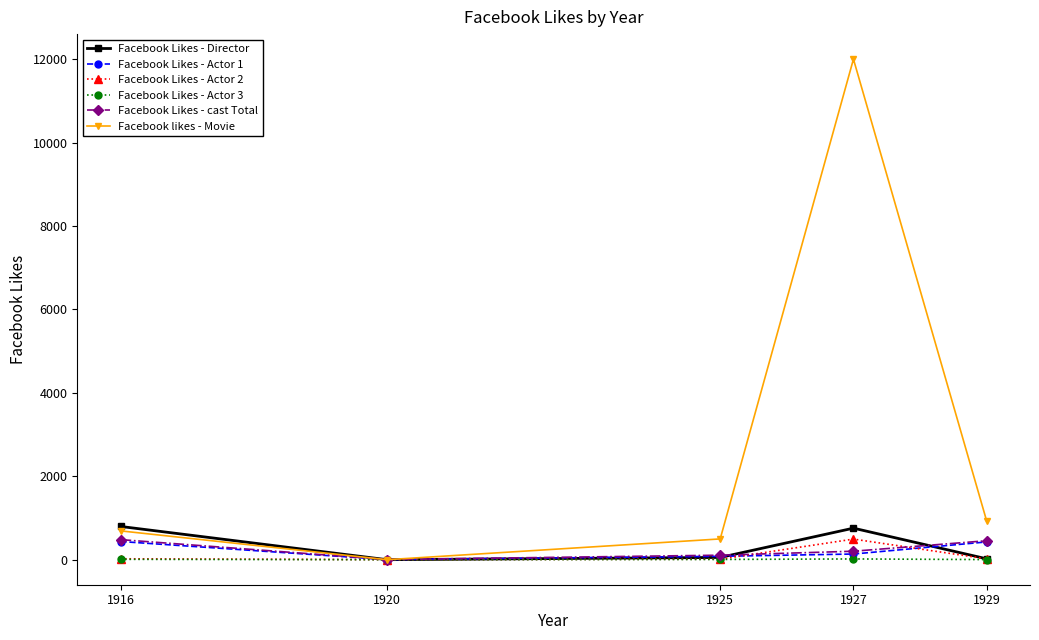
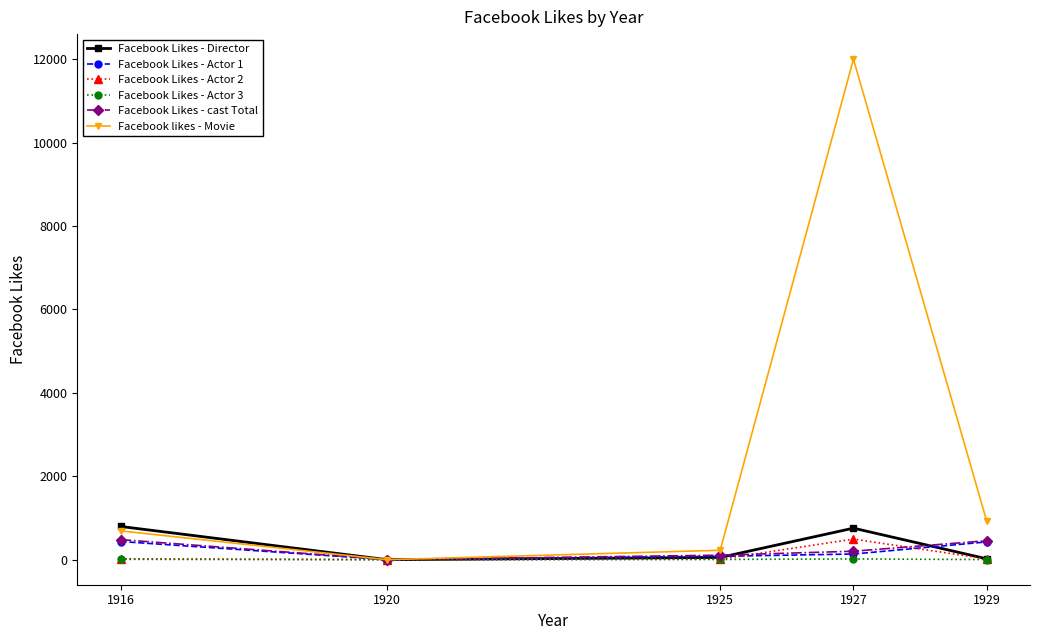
Facebook likes - Movie, 1925: 500 -> 200
